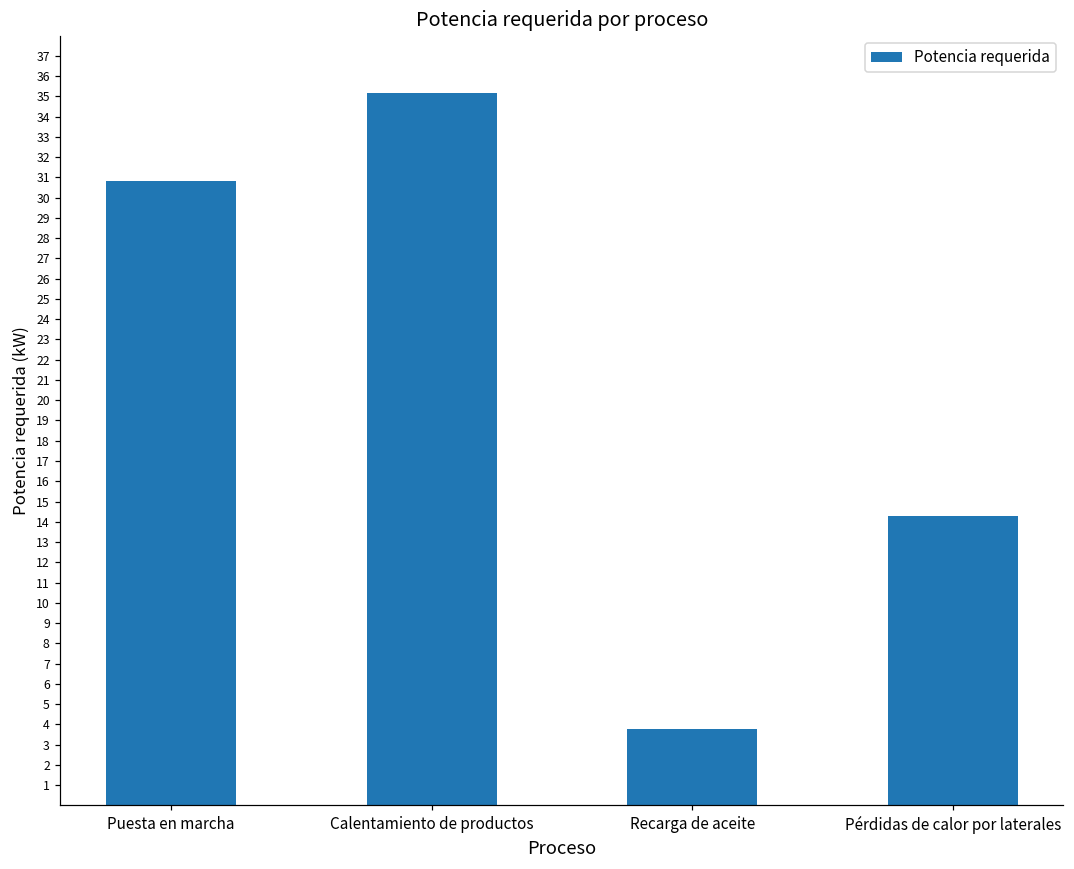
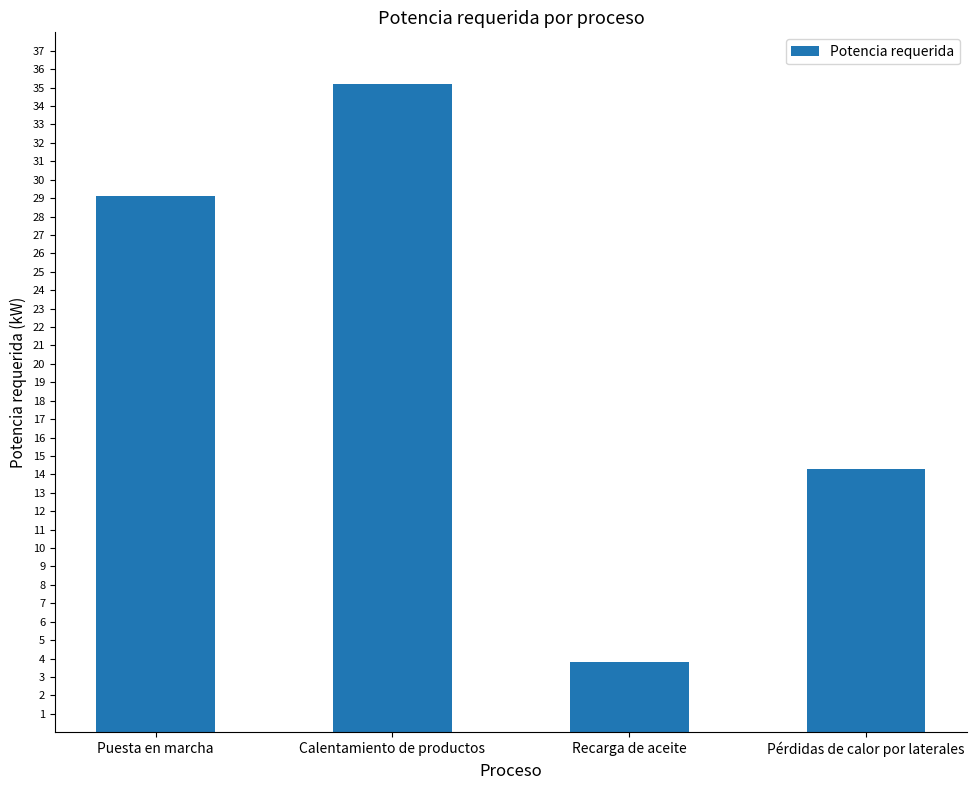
Puesta en marcha: 30.8 -> 29.1
